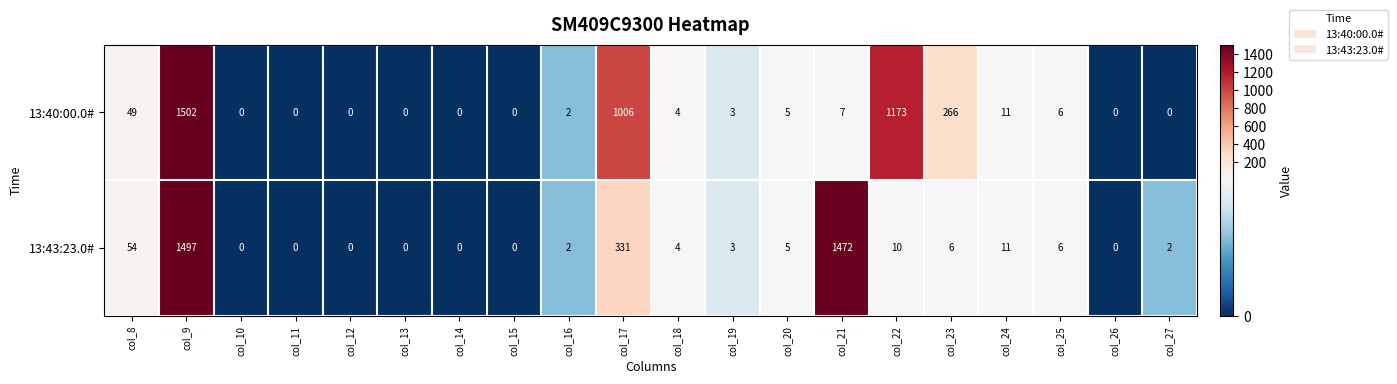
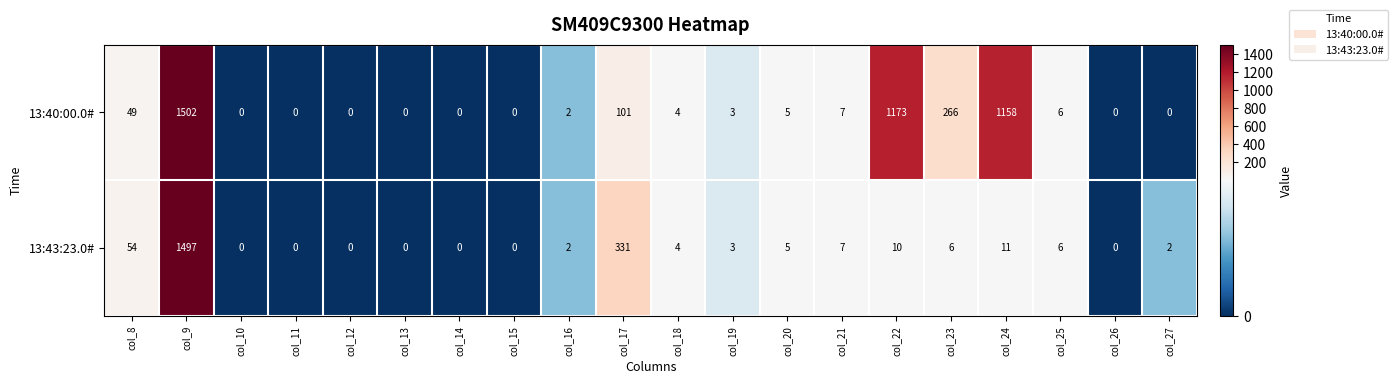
13:40:00.0#, col_17: 1006 -> 101
13:40:00.0#, col_24: 11 -> 1158
13:43:23.0#, col_21: 1472 -> 7
